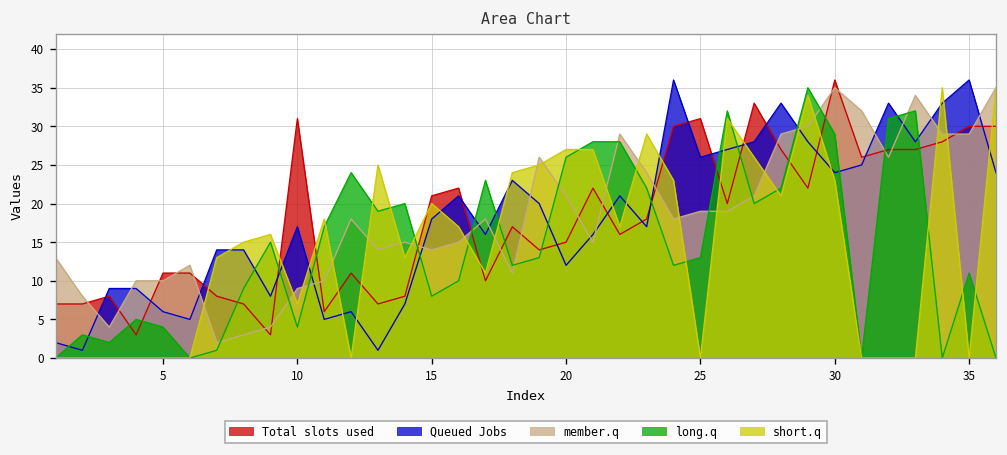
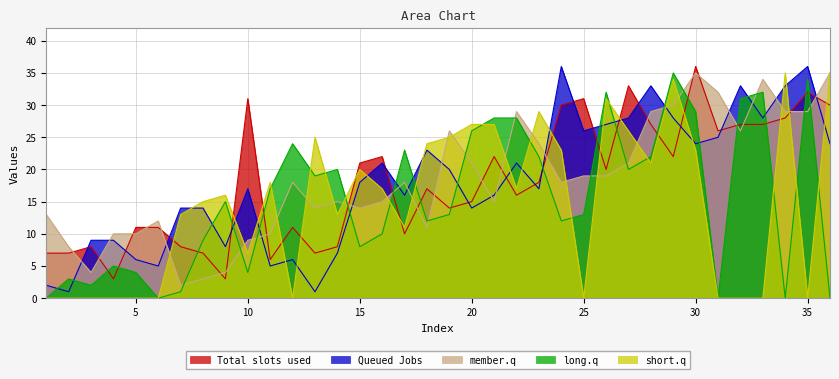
Queued Jobs, 20: 12 -> 14
Total slots used, 35: 30 -> 32
long.q, 35: 11 -> 34
